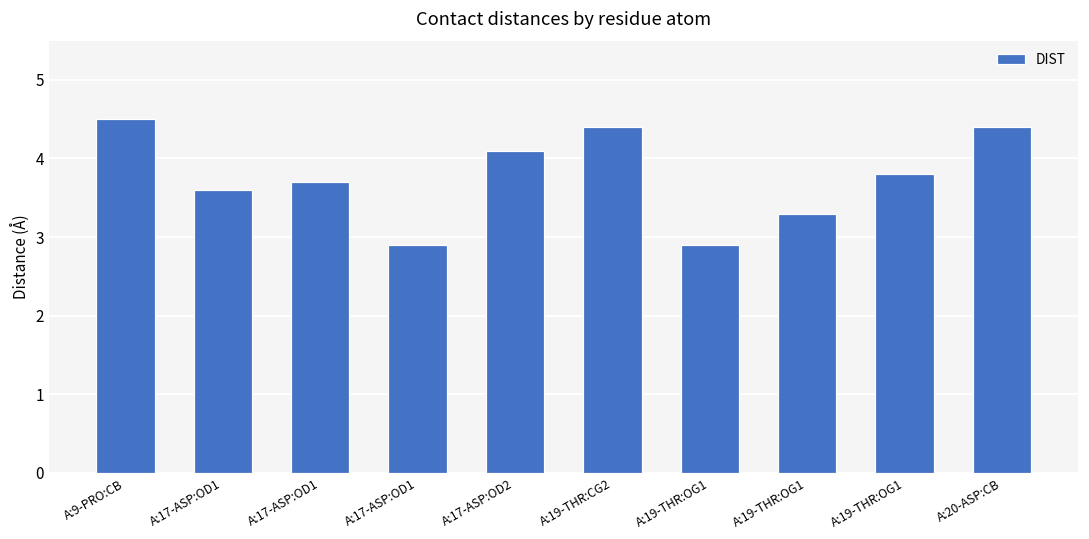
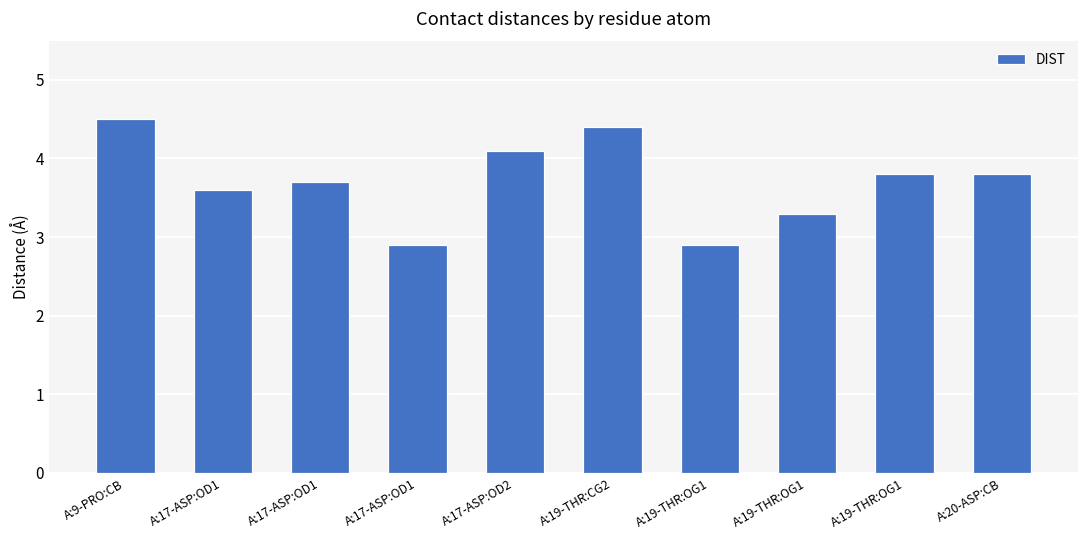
A:20-ASP:CB: 4.4 -> 3.8
